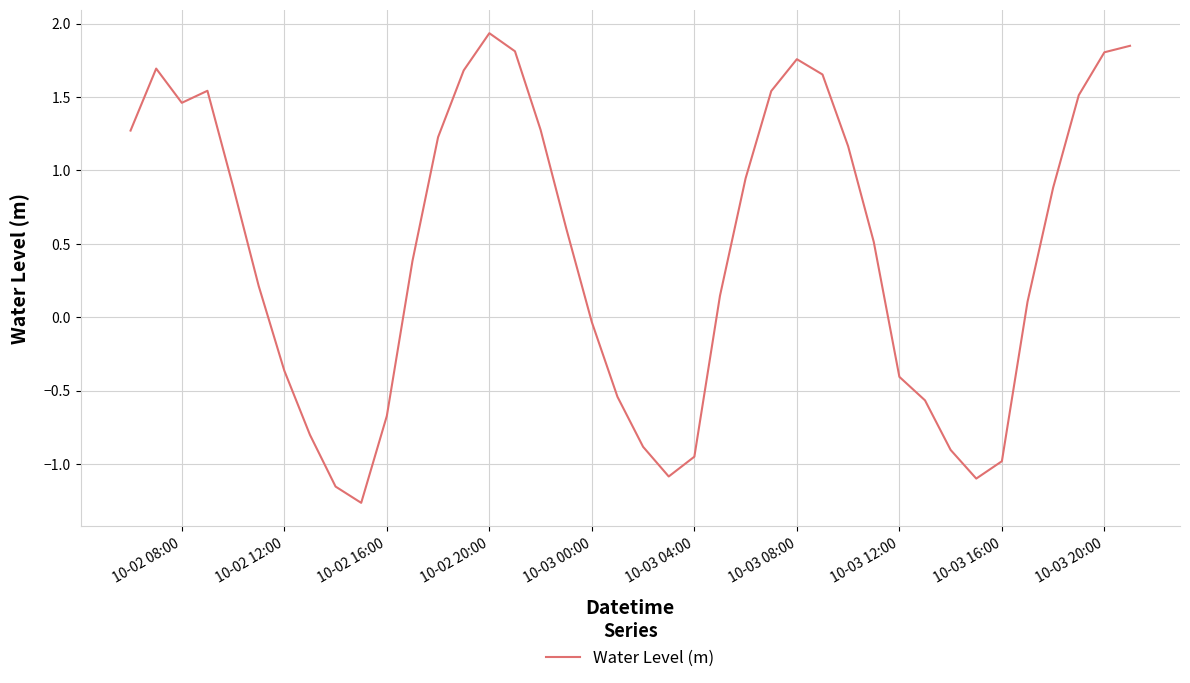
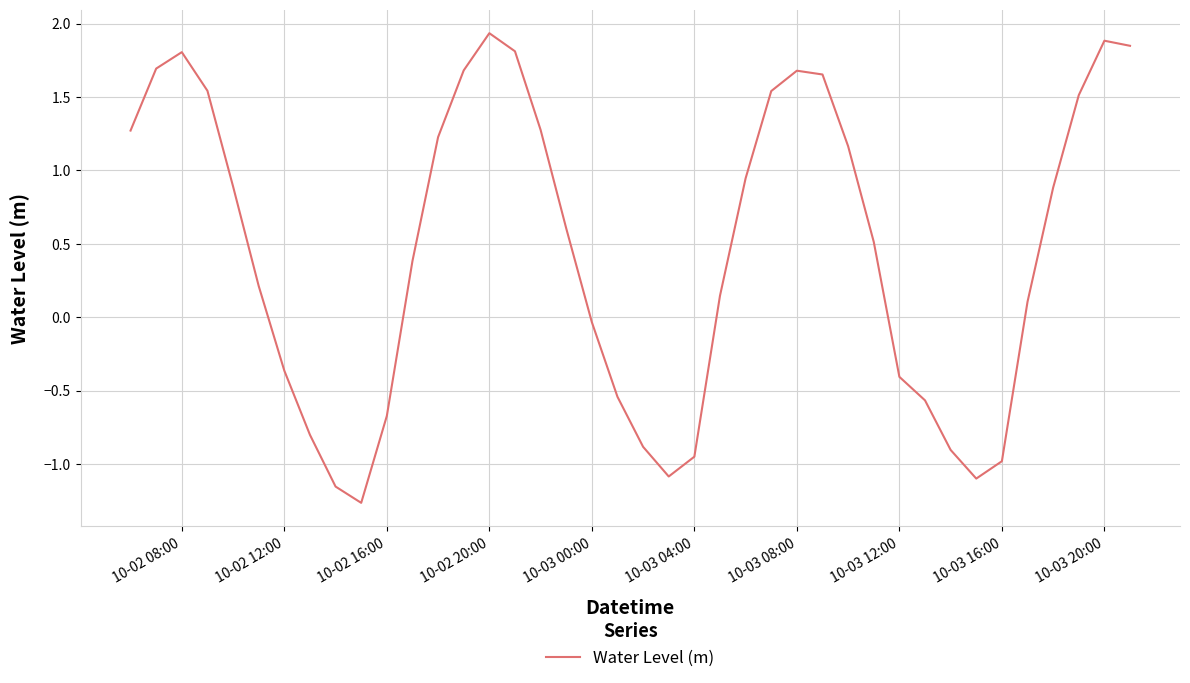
10-02 08:00: 1.46 -> 1.81
10-03 08:00: 1.76 -> 1.68
10-03 20:00: 1.80 -> 1.88
